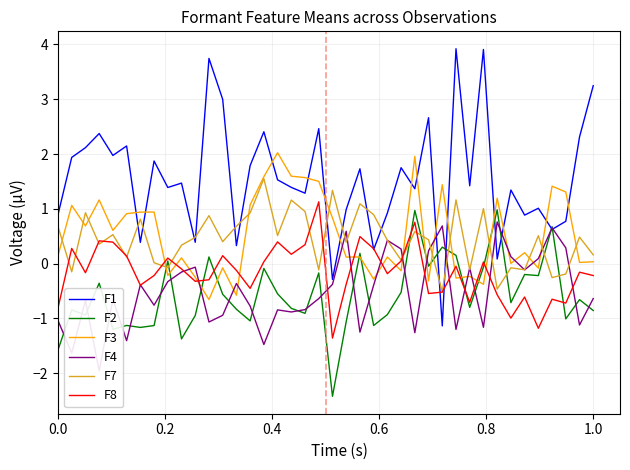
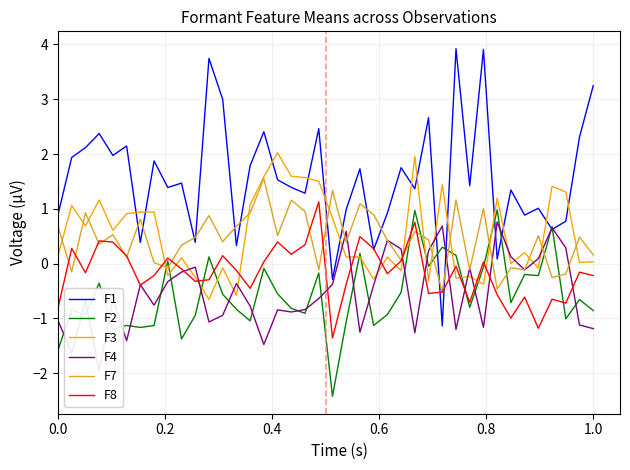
F4, 1.0: -0.6 -> -1.2
